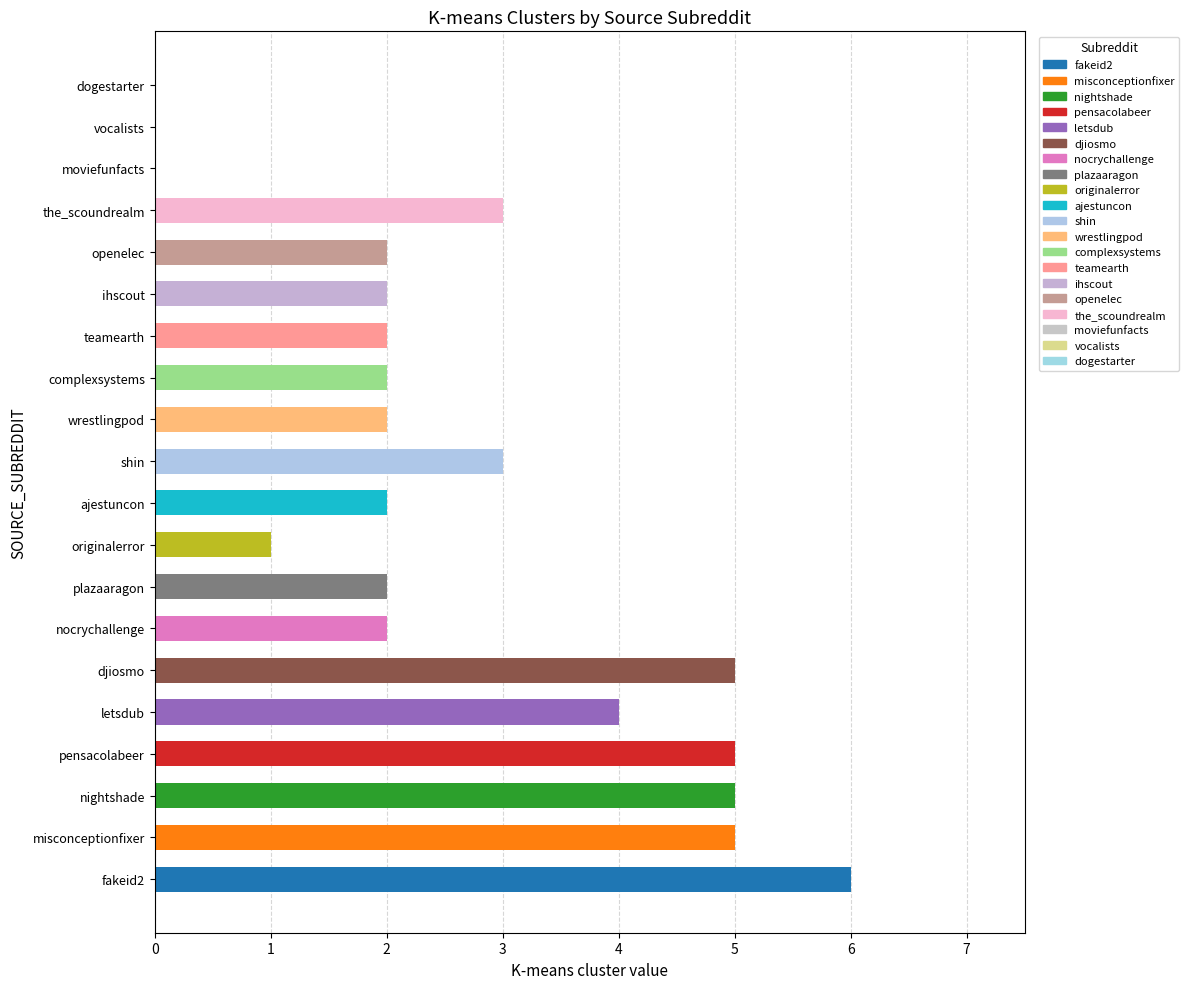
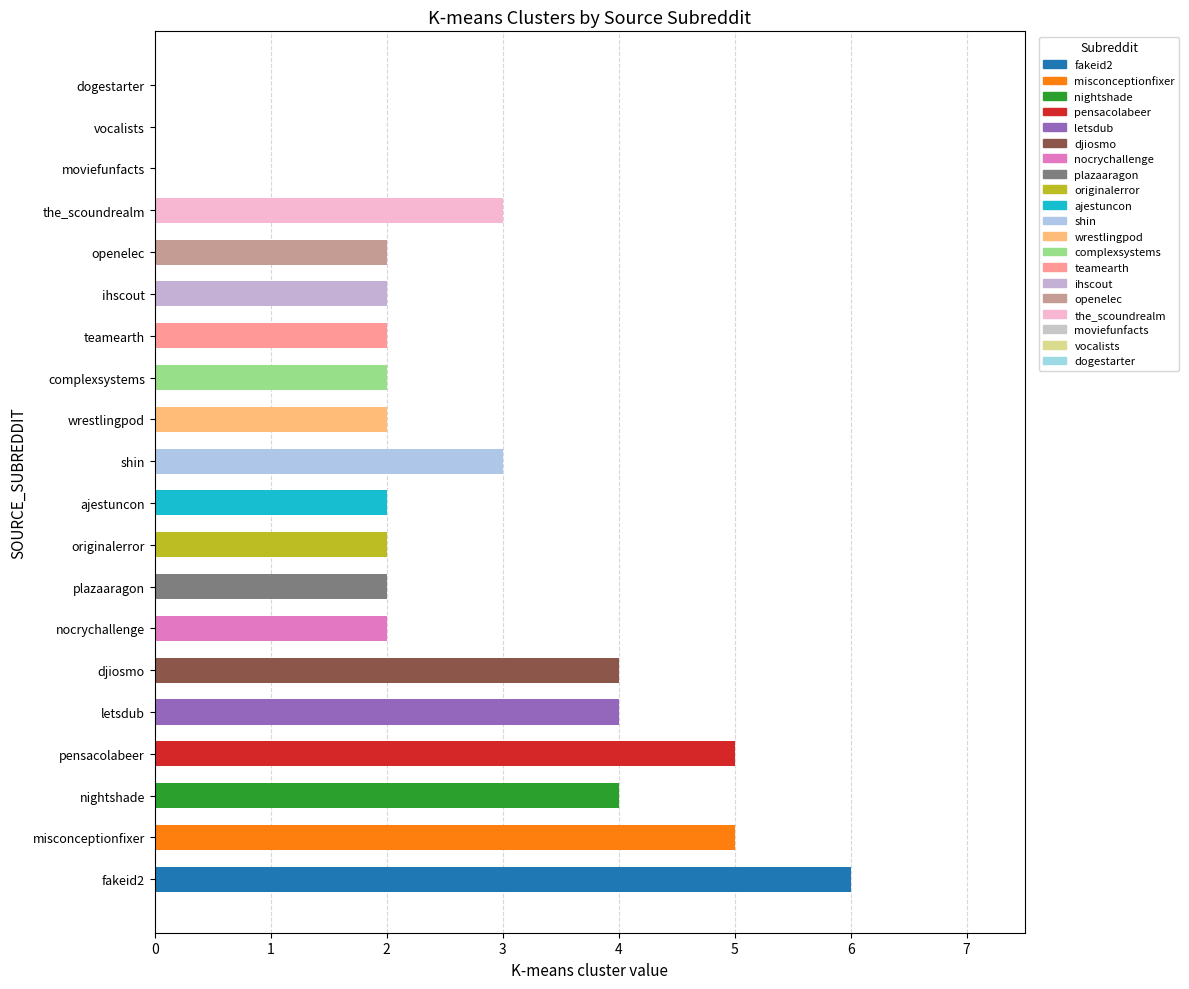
originalerror: 1 -> 2
djiosmo: 5 -> 4
nightshade: 5 -> 4
